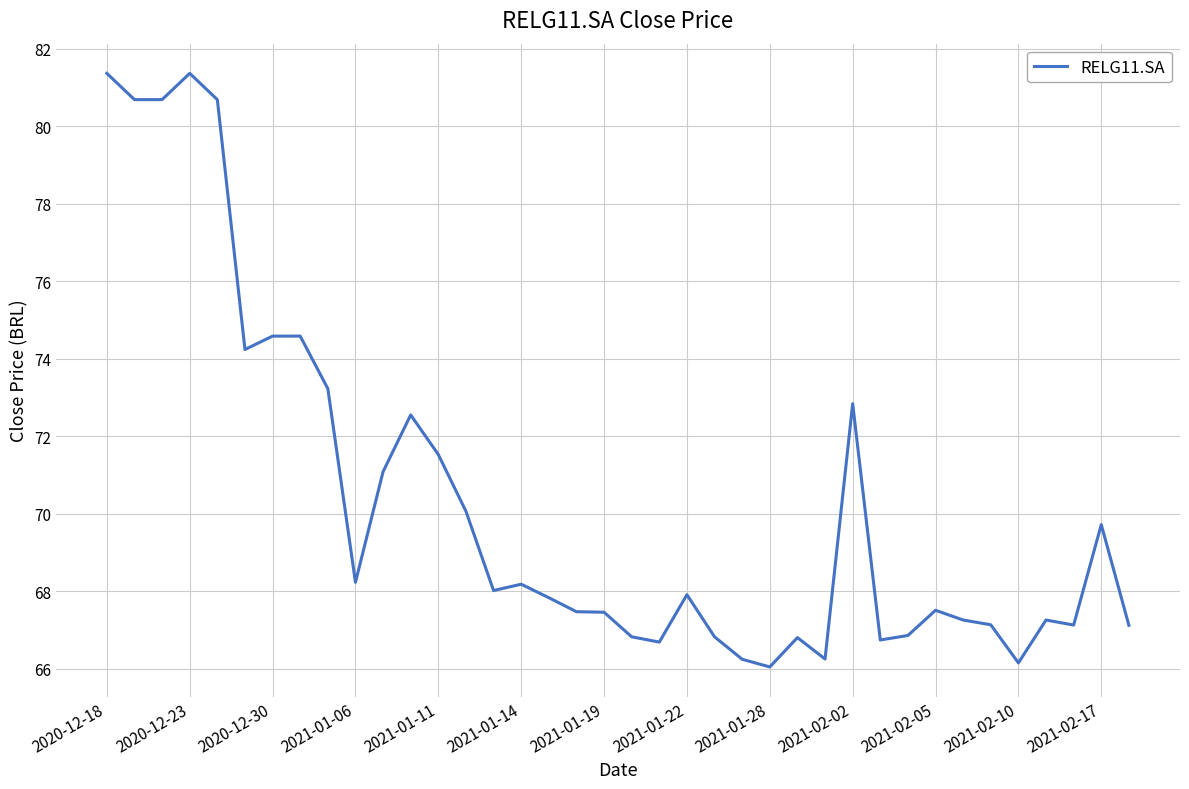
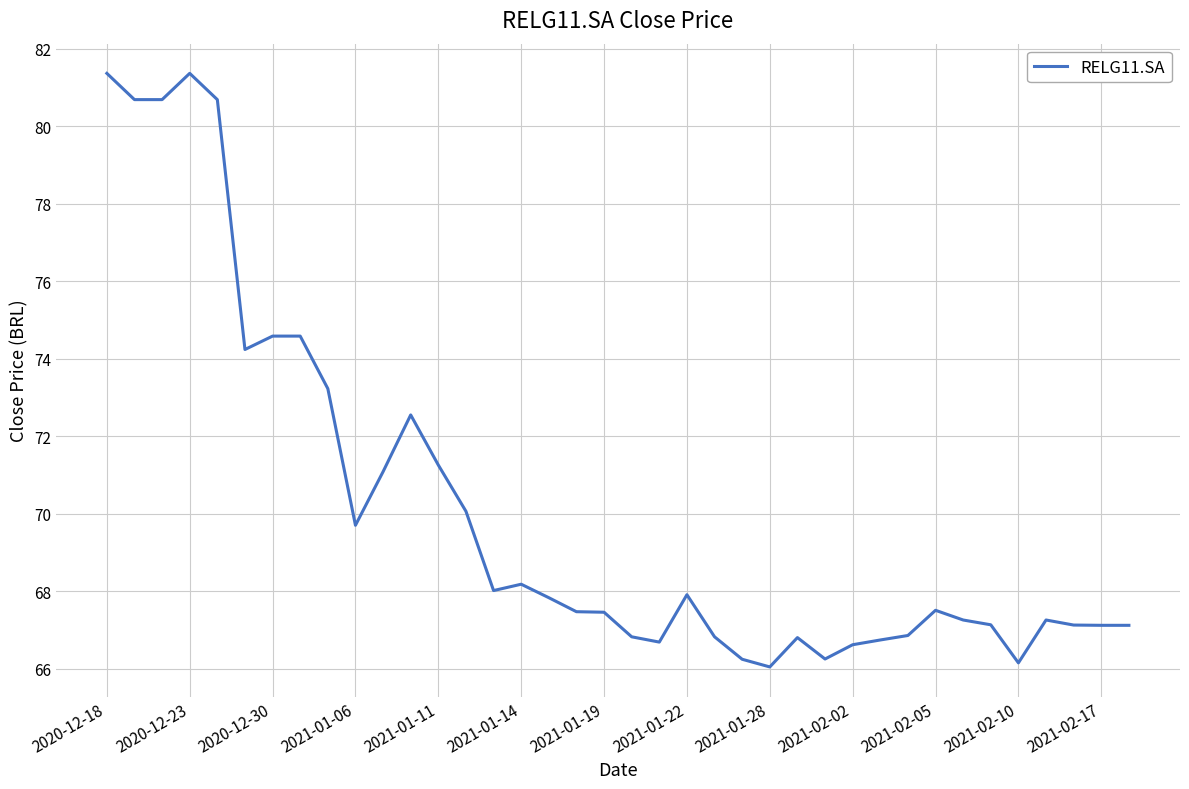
2021-01-06: 68.2 -> 69.7
2021-01-11: 71.5 -> 71.3
2021-02-02: 72.8 -> 66.6
2021-02-17: 69.7 -> 67.1
